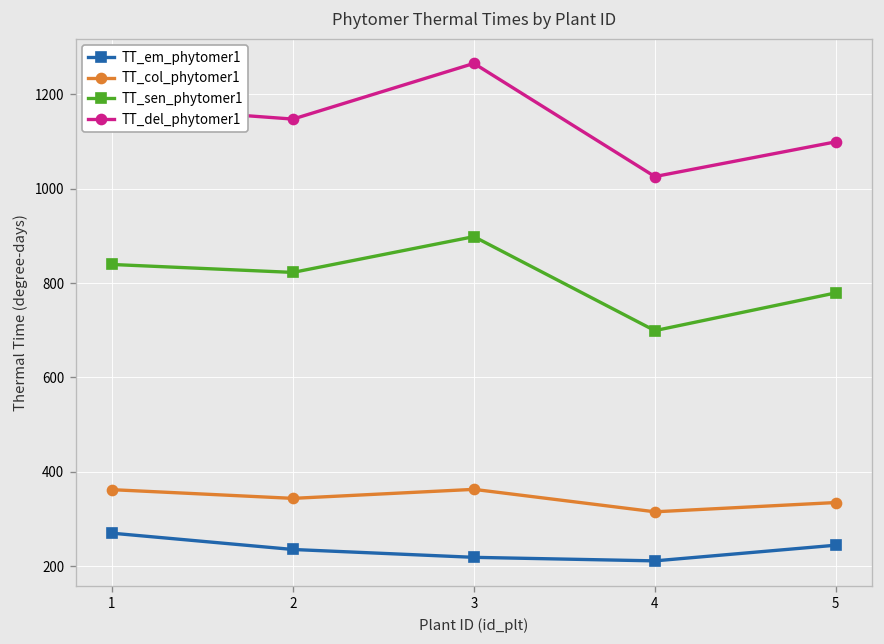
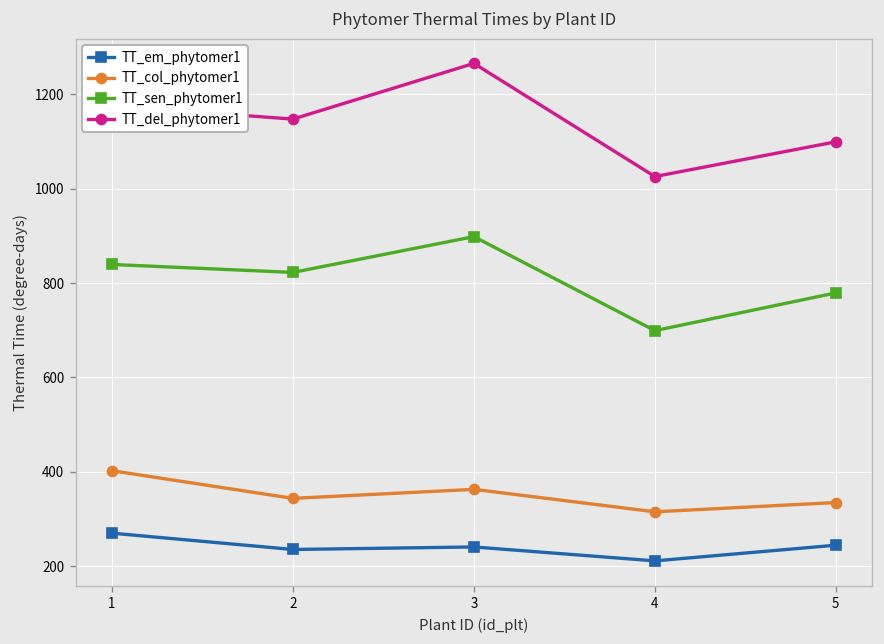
TT_col_phytomer1, 1: 360 -> 400
TT_em_phytomer1, 3: 220 -> 240
